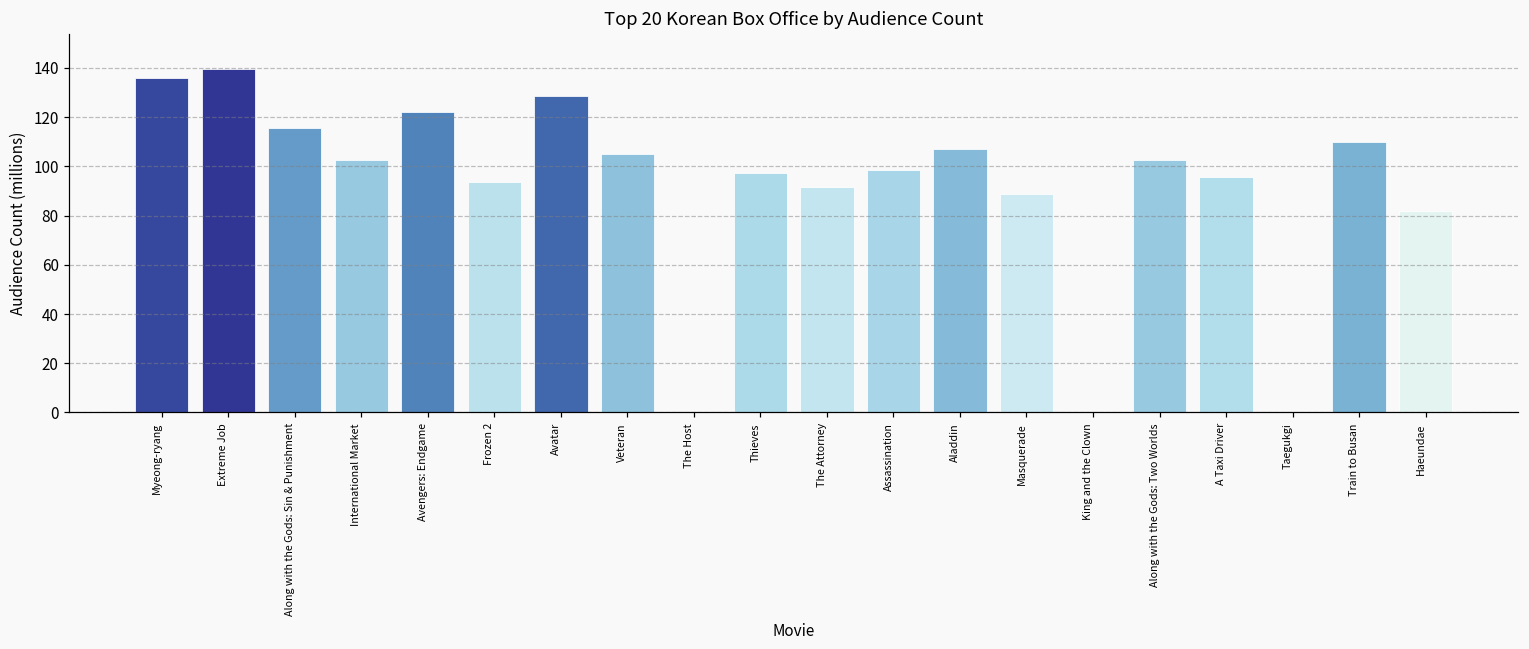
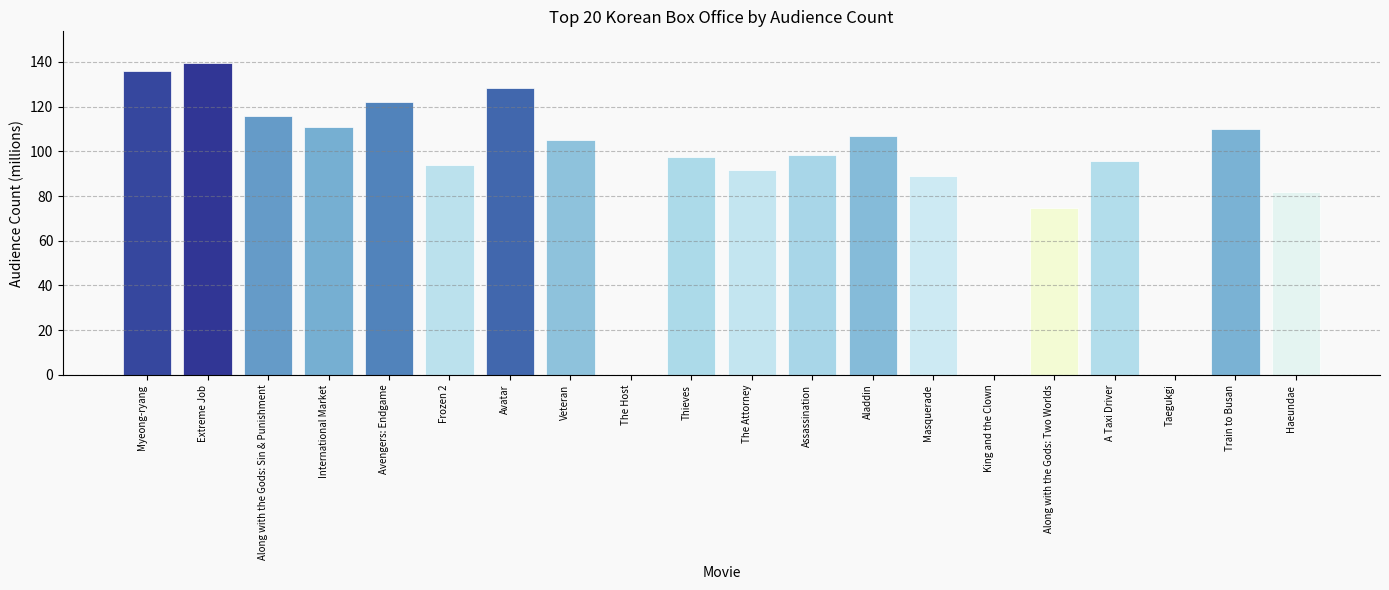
International Market: 103 -> 111
Along with the Gods: Two Worlds: 103 -> 75
